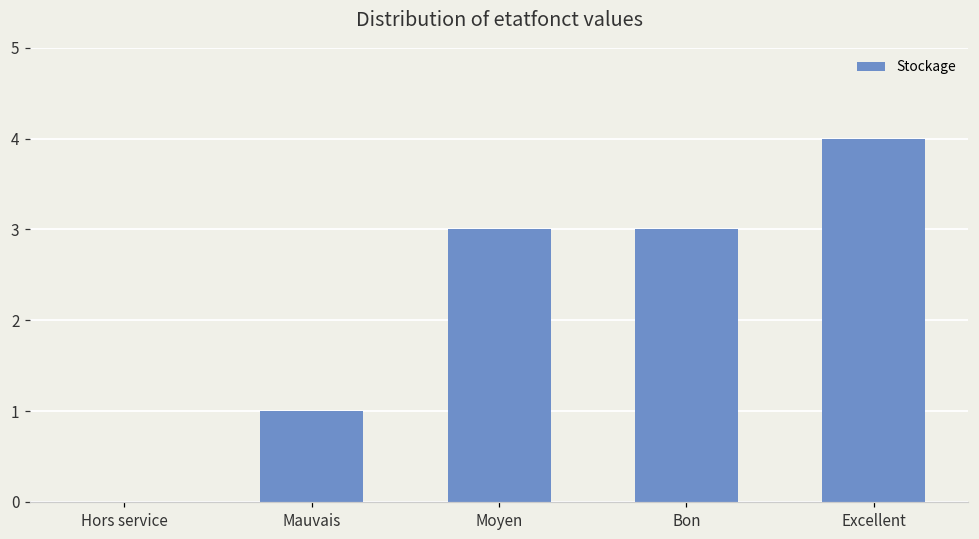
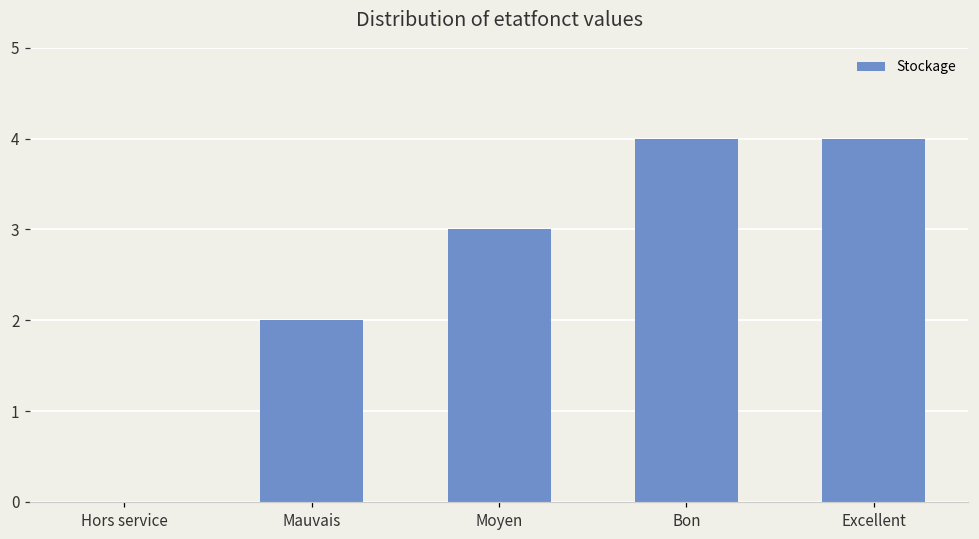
Mauvais: 1 -> 2
Bon: 3 -> 4
